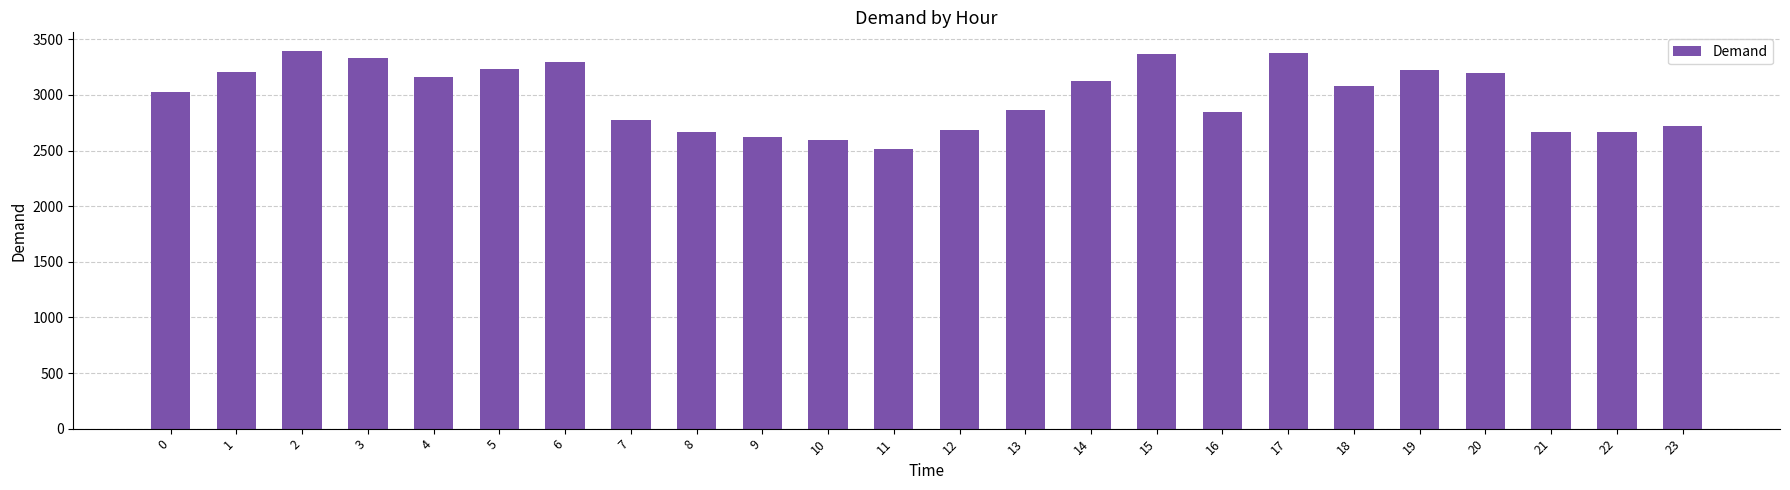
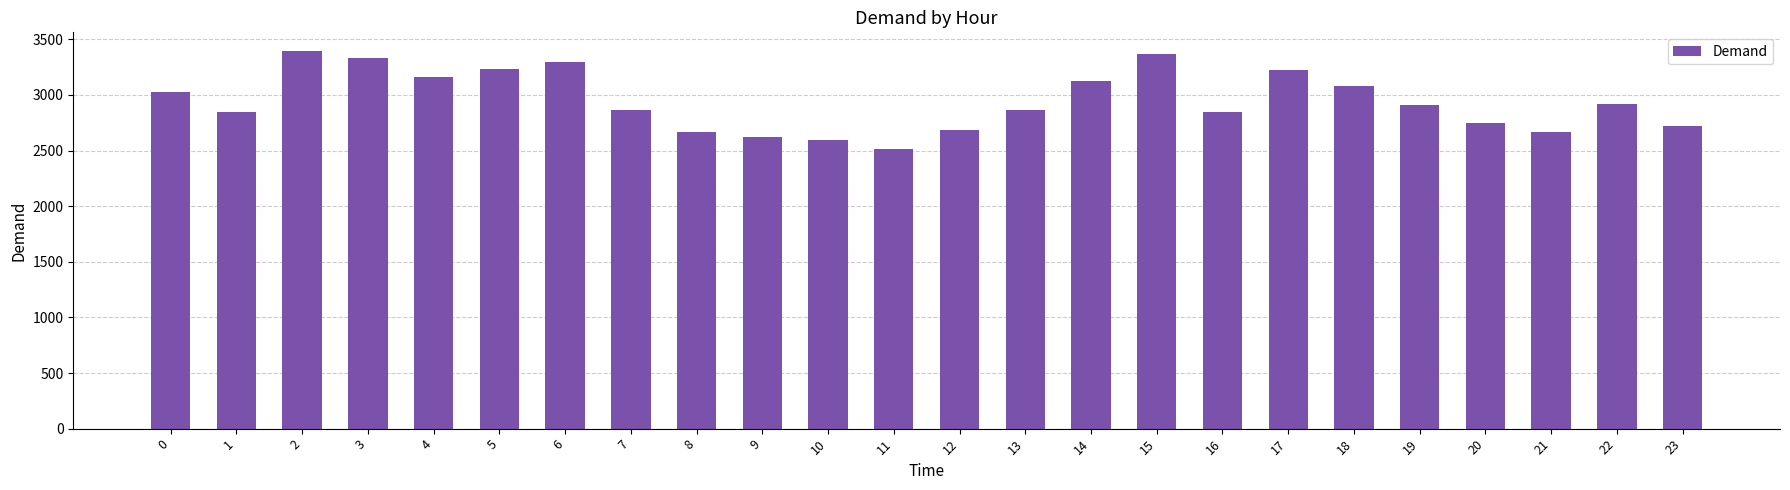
1: 3200 -> 2850
7: 2780 -> 2870
17: 3380 -> 3220
19: 3220 -> 2910
20: 3200 -> 2750
22: 2670 -> 2920
